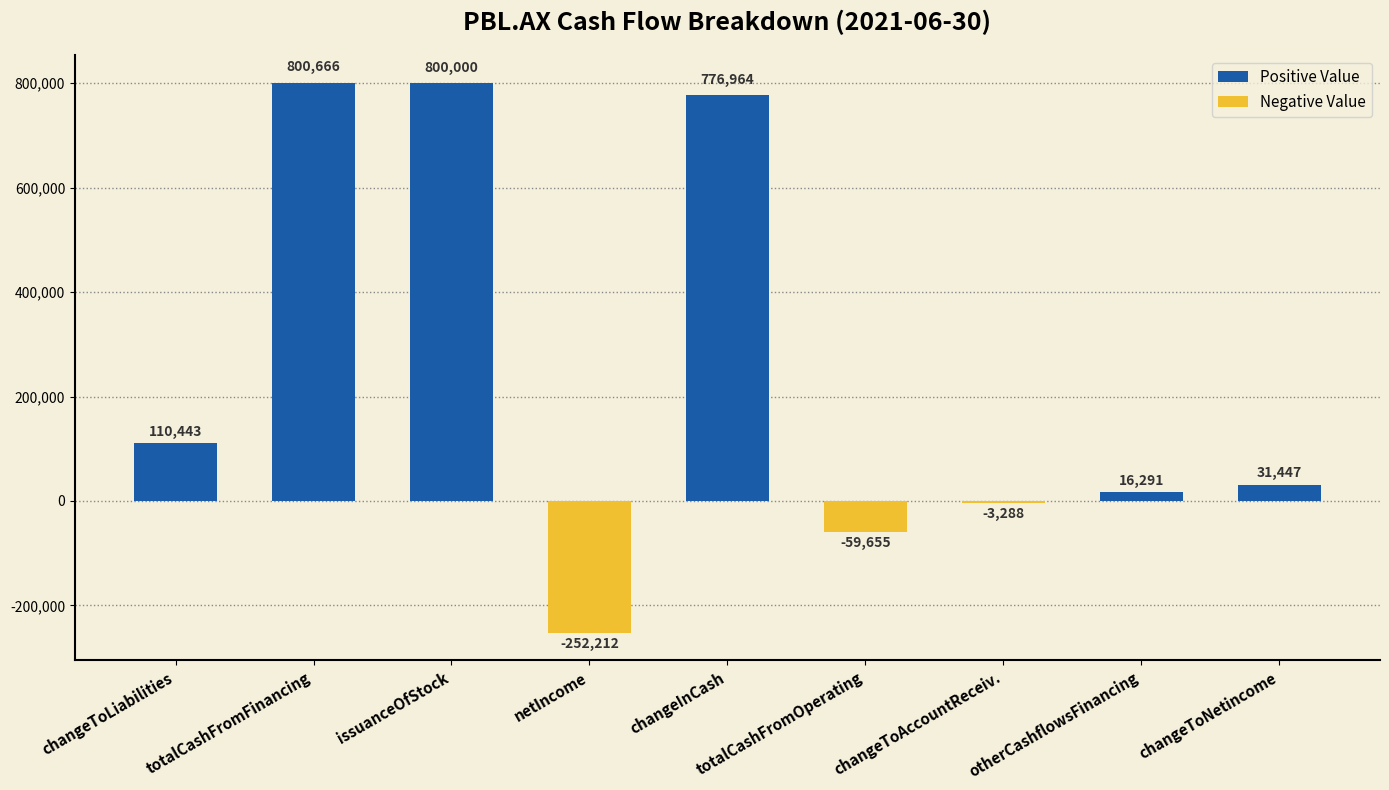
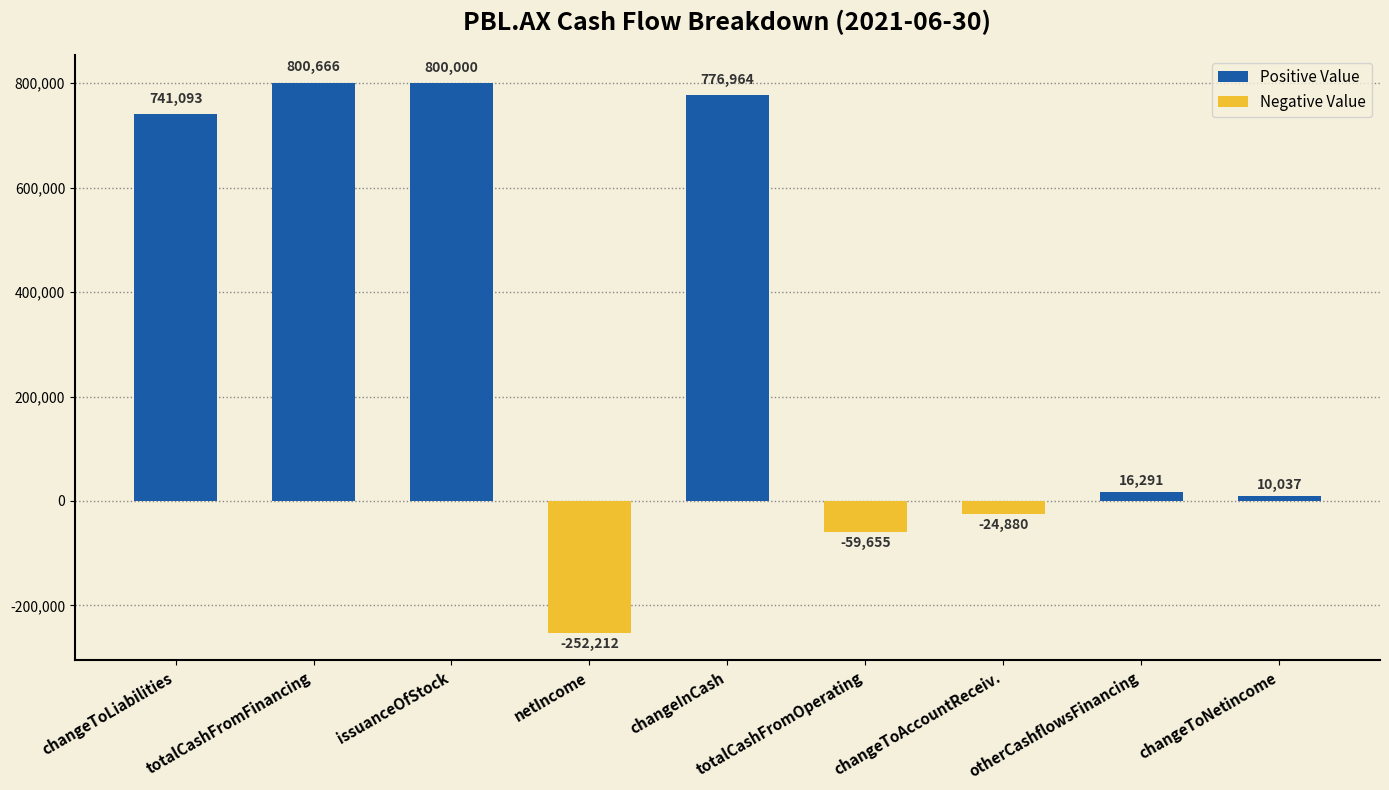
changeToLiabilities: 110,443 -> 741,093
changeToAccountReceiv.: -3,288 -> -24,880
changeToNetincome: 31,447 -> 10,037
